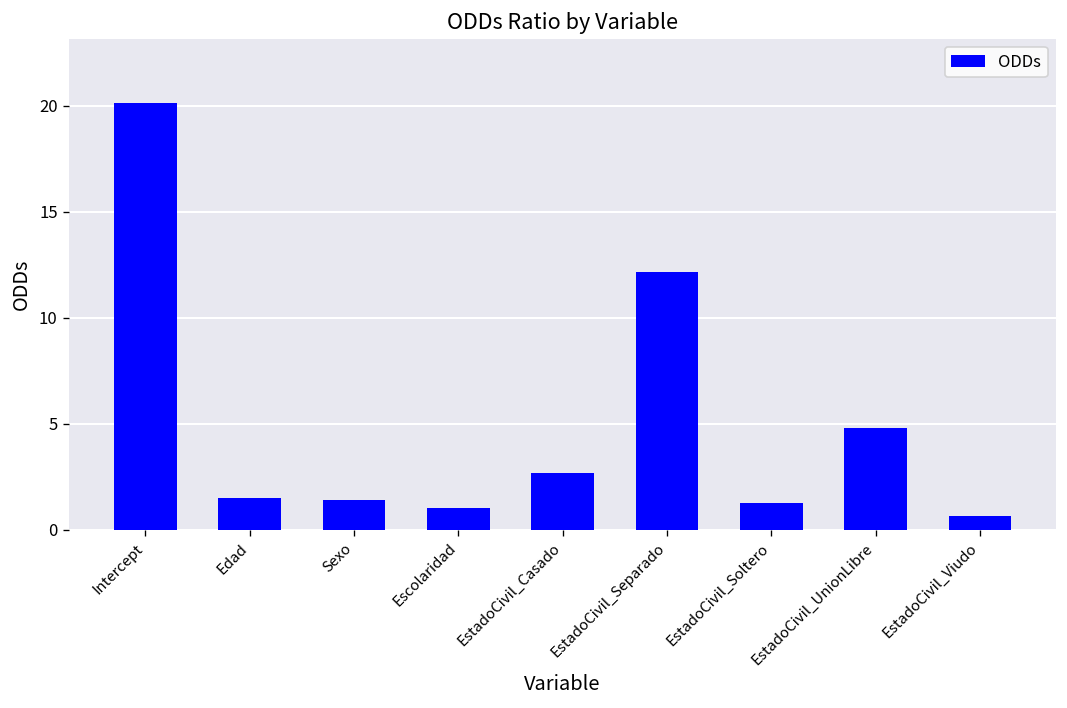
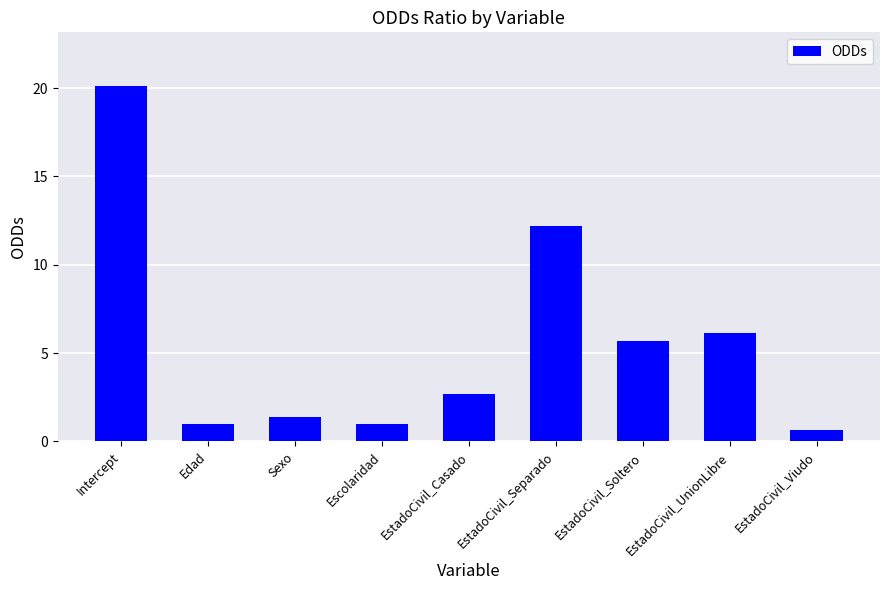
Edad: 1.5 -> 1.0
EstadoCivil_Soltero: 1.3 -> 5.7
EstadoCivil_UnionLibre: 4.8 -> 6.1
